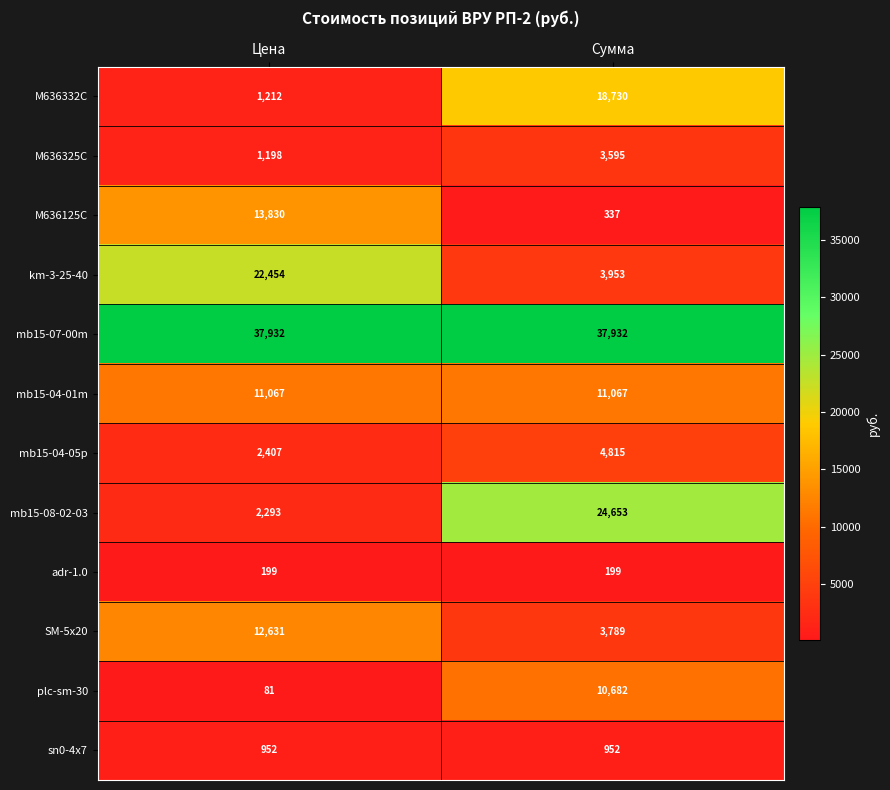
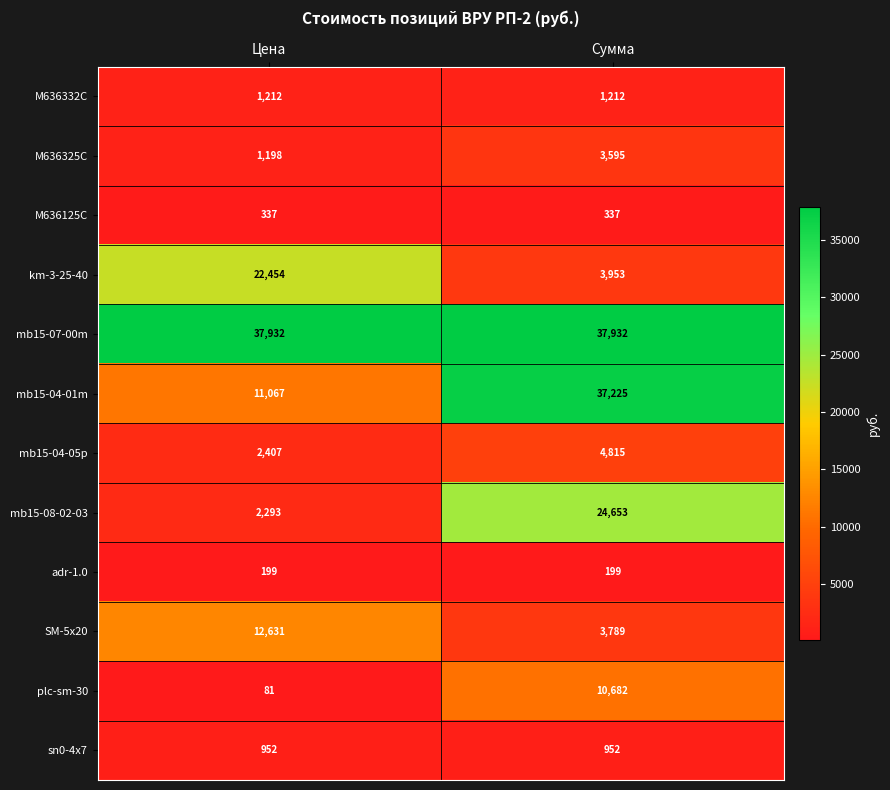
M636332C, Сумма: 18,730 -> 1,212
M636125C, Цена: 13,830 -> 337
mb15-04-01m, Сумма: 11,067 -> 37,225
